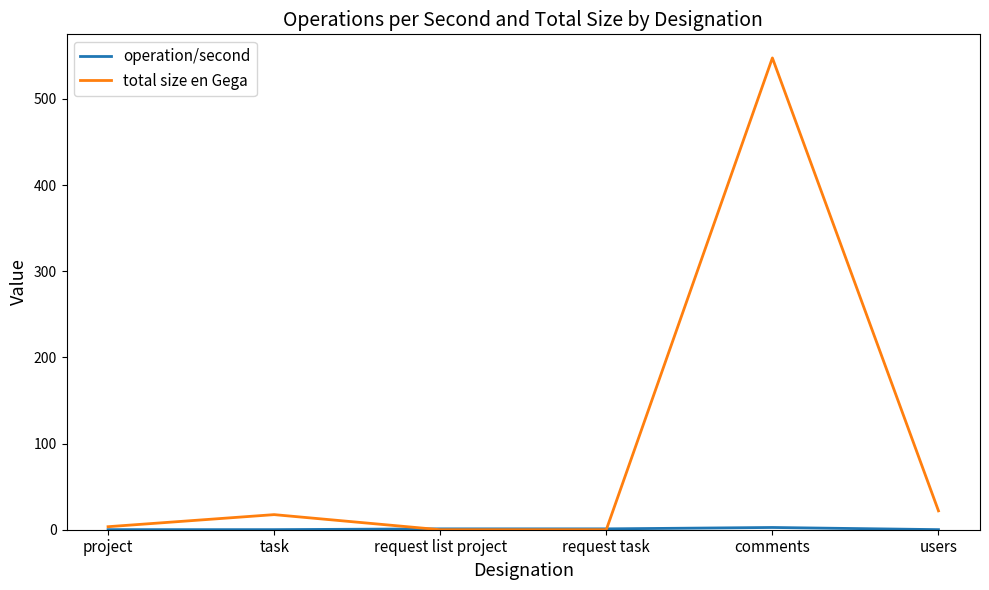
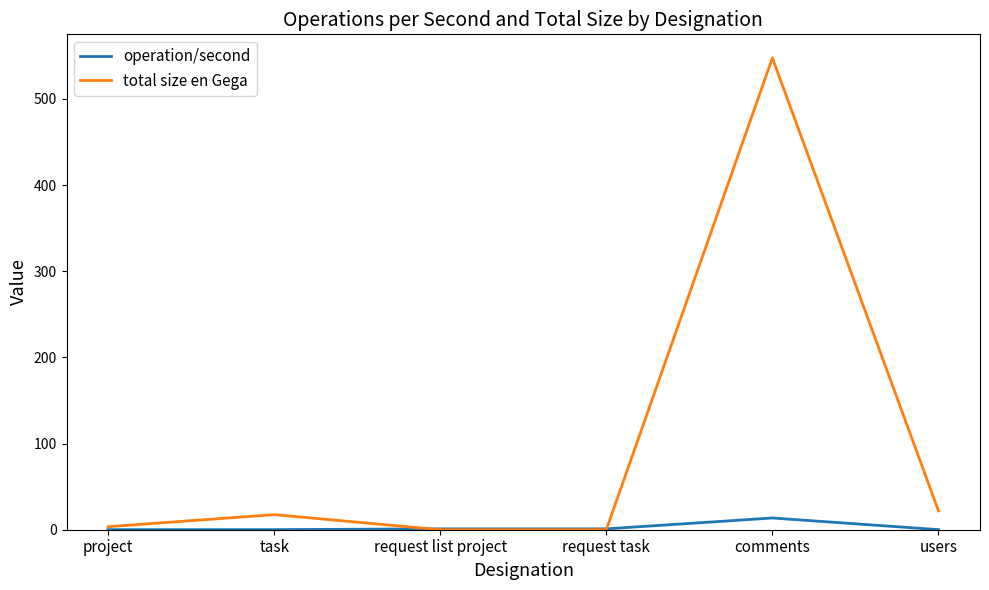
operation/second, comments: 0 -> 10
